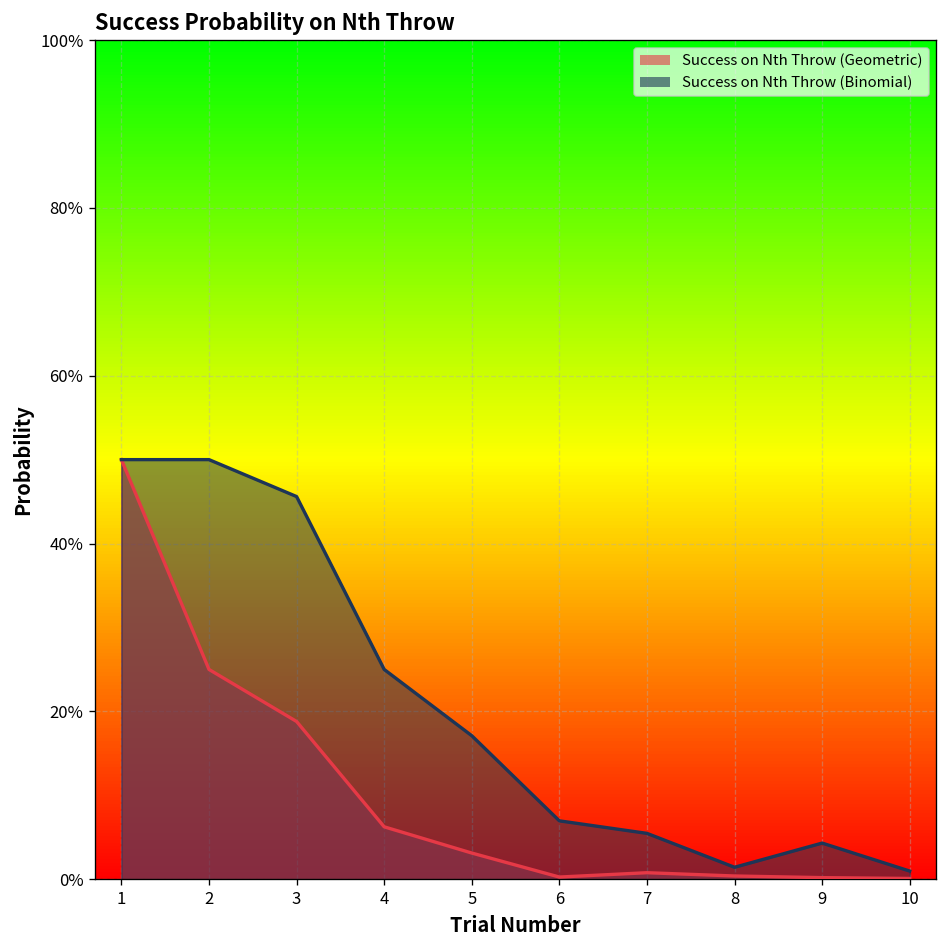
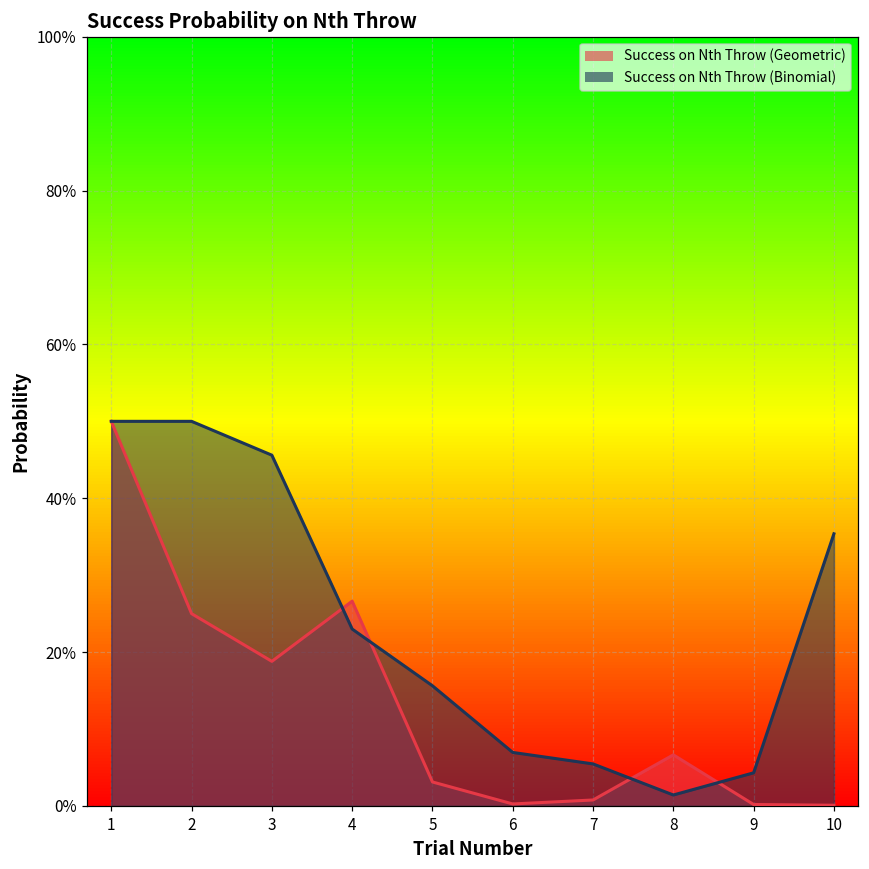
Success on Nth Throw (Geometric), 4: 6% -> 27%
Success on Nth Throw (Binomial), 4: 25% -> 23%
Success on Nth Throw (Binomial), 5: 17% -> 16%
Success on Nth Throw (Geometric), 8: 0% -> 7%
Success on Nth Throw (Binomial), 10: 1% -> 35%
